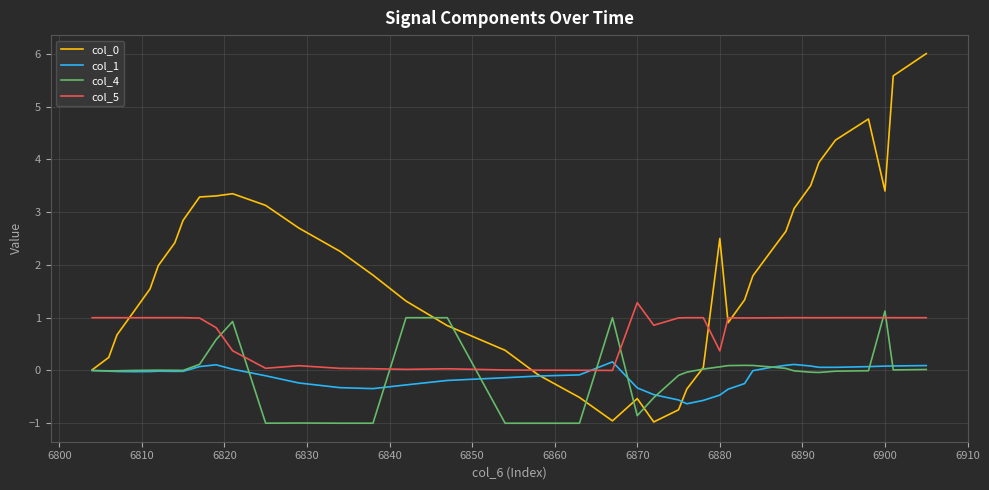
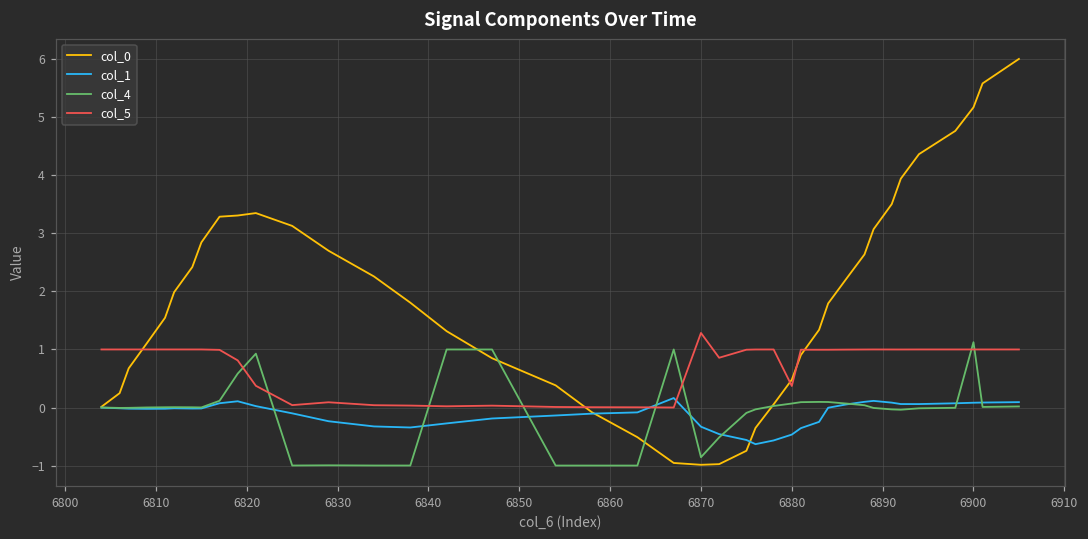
col_0, 6870: -0.5 -> -1.0
col_0, 6880: 2.5 -> 0.5
col_0, 6900: 3.4 -> 5.2
